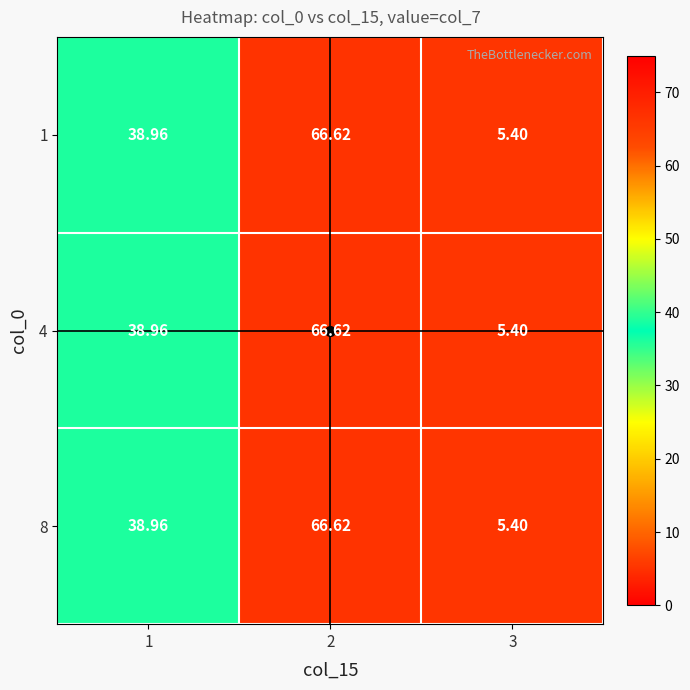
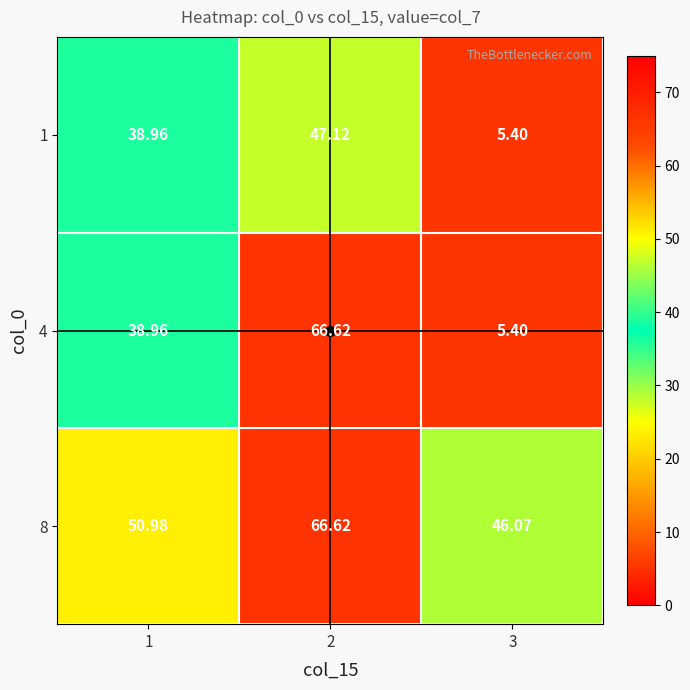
1, 2: 66.62 -> 47.12
8, 1: 38.96 -> 50.98
8, 3: 5.40 -> 46.07
